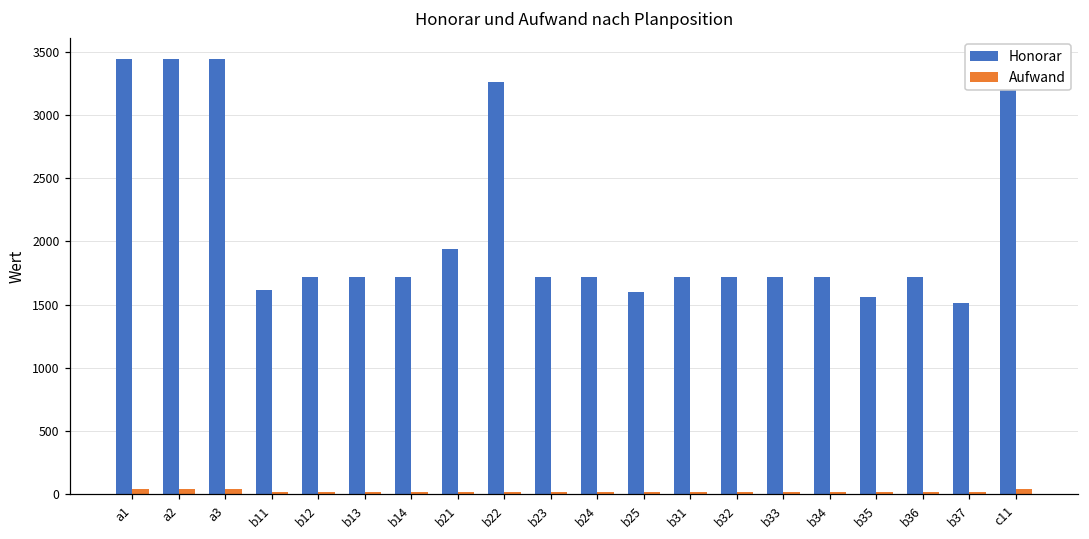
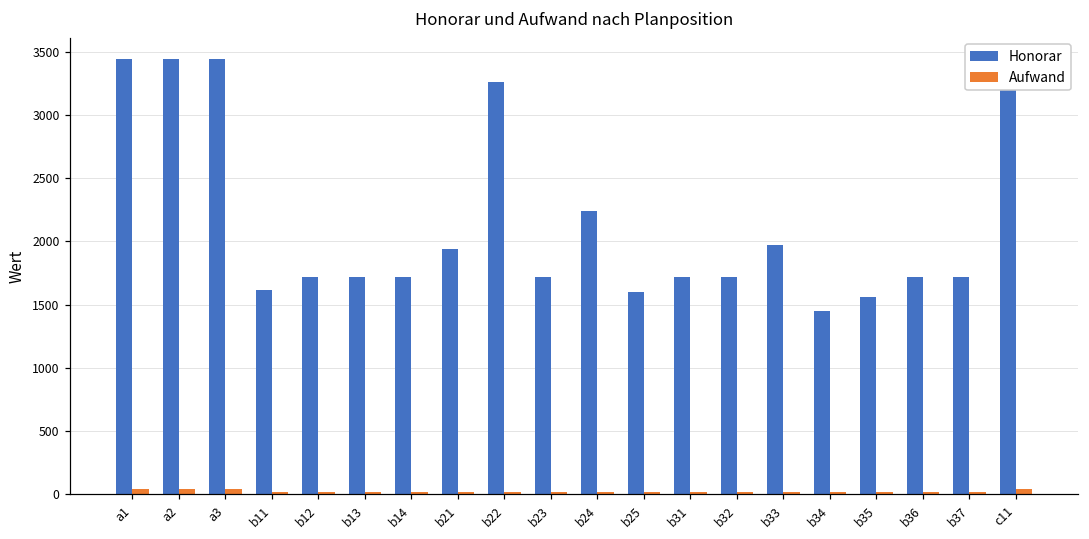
Honorar, b24: 1720 -> 2240
Honorar, b33: 1720 -> 1970
Honorar, b34: 1720 -> 1450
Honorar, b37: 1510 -> 1720
